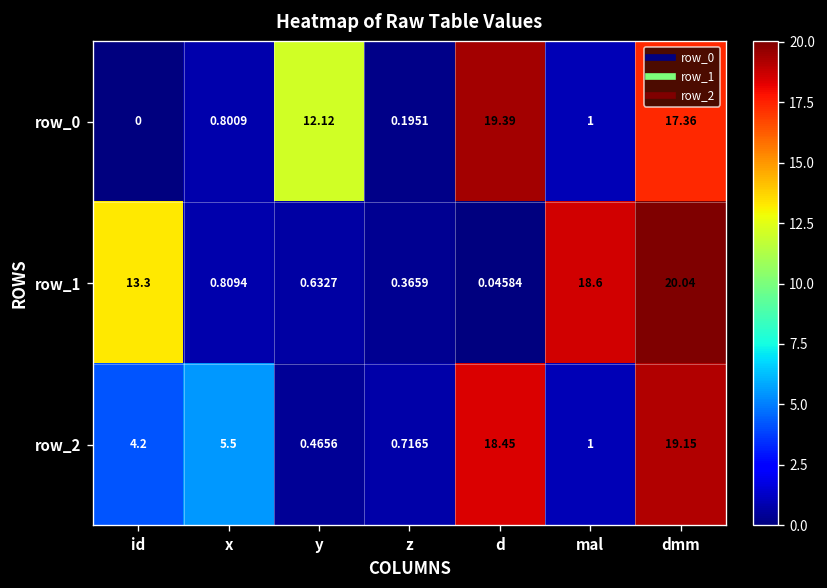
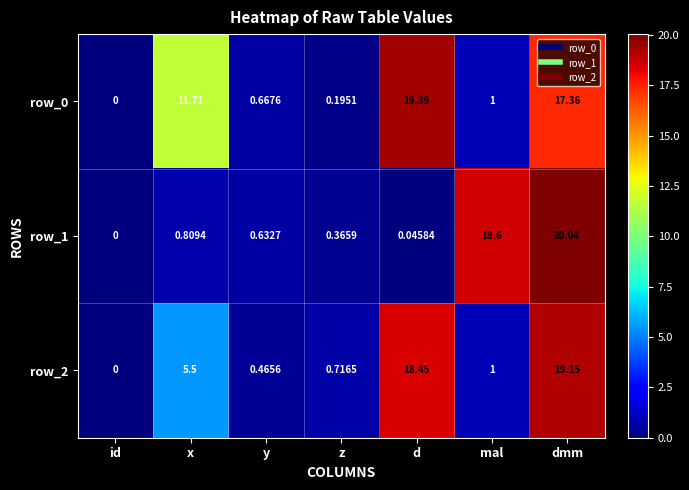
row_0, x: 0.8009 -> 11.71
row_0, y: 12.12 -> 0.6676
row_1, id: 13.3 -> 0
row_2, id: 4.2 -> 0
